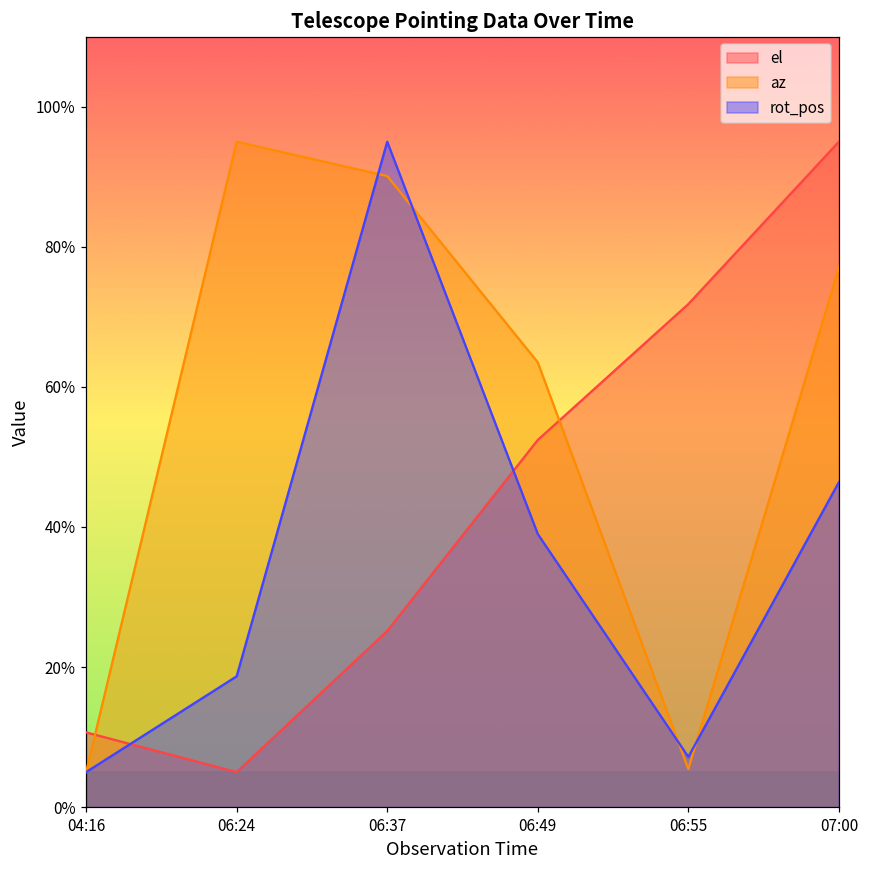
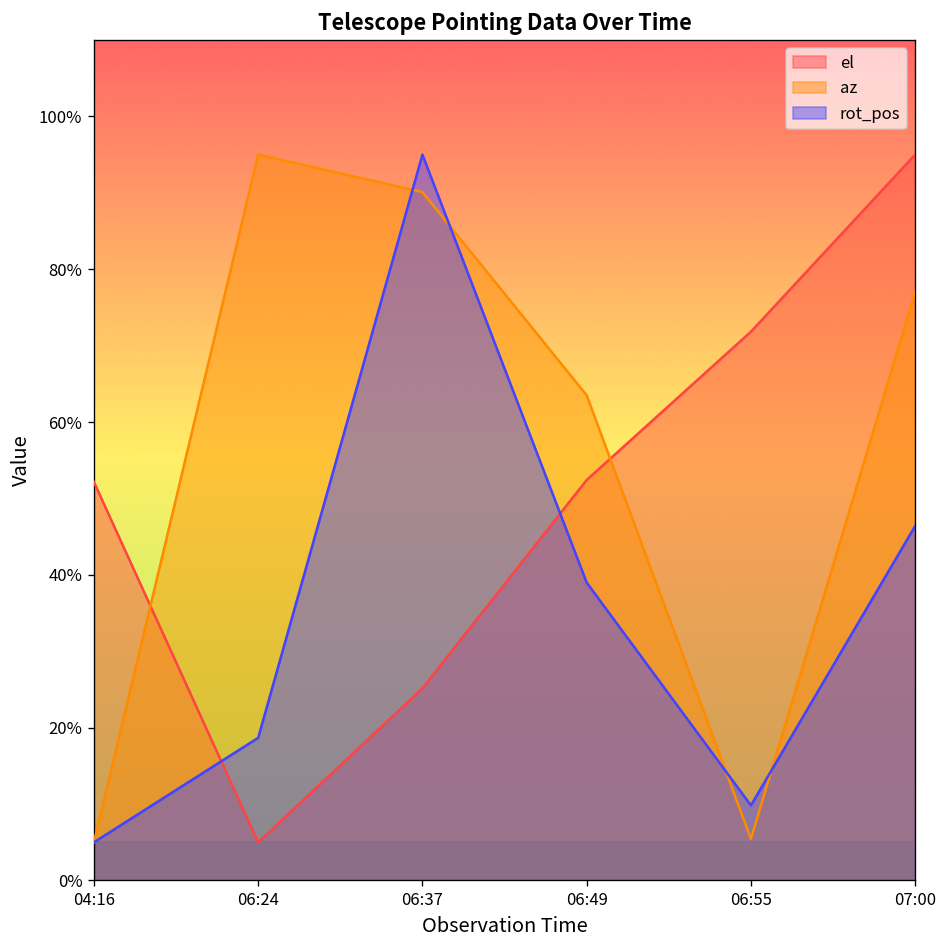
el, 04:16: 11% -> 52%
rot_pos, 06:55: 7% -> 10%
